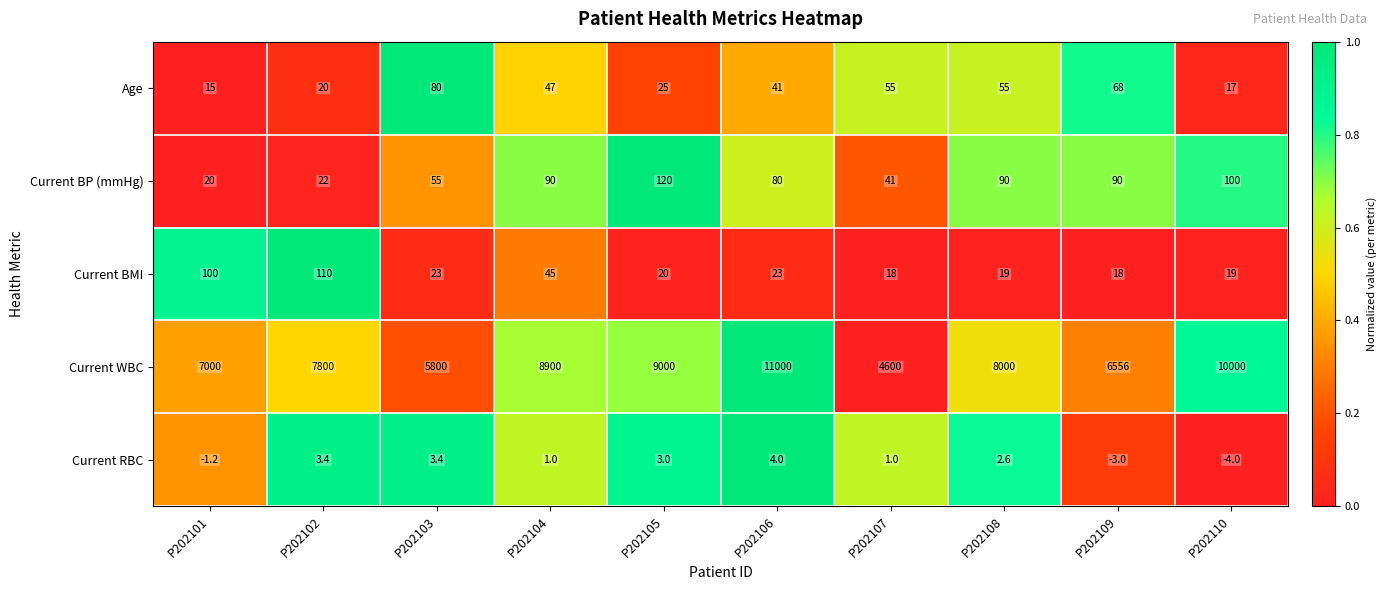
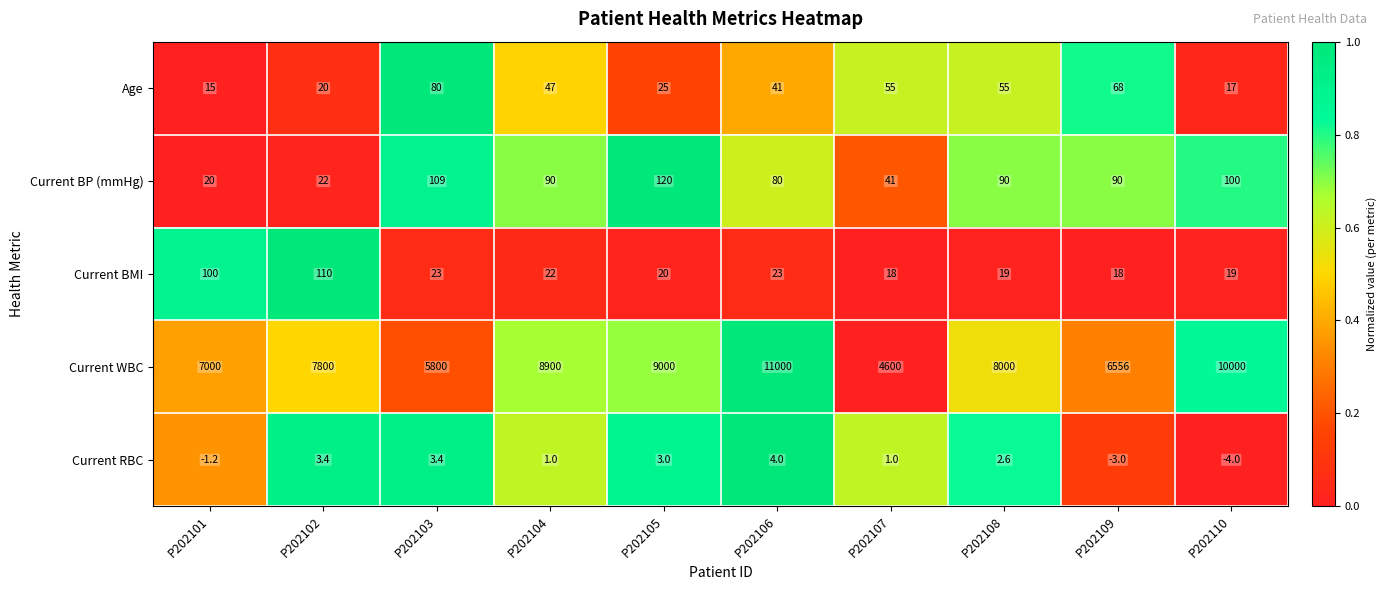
Current BP (mmHg), P202103: 55 -> 109
Current BMI, P202104: 45 -> 22
